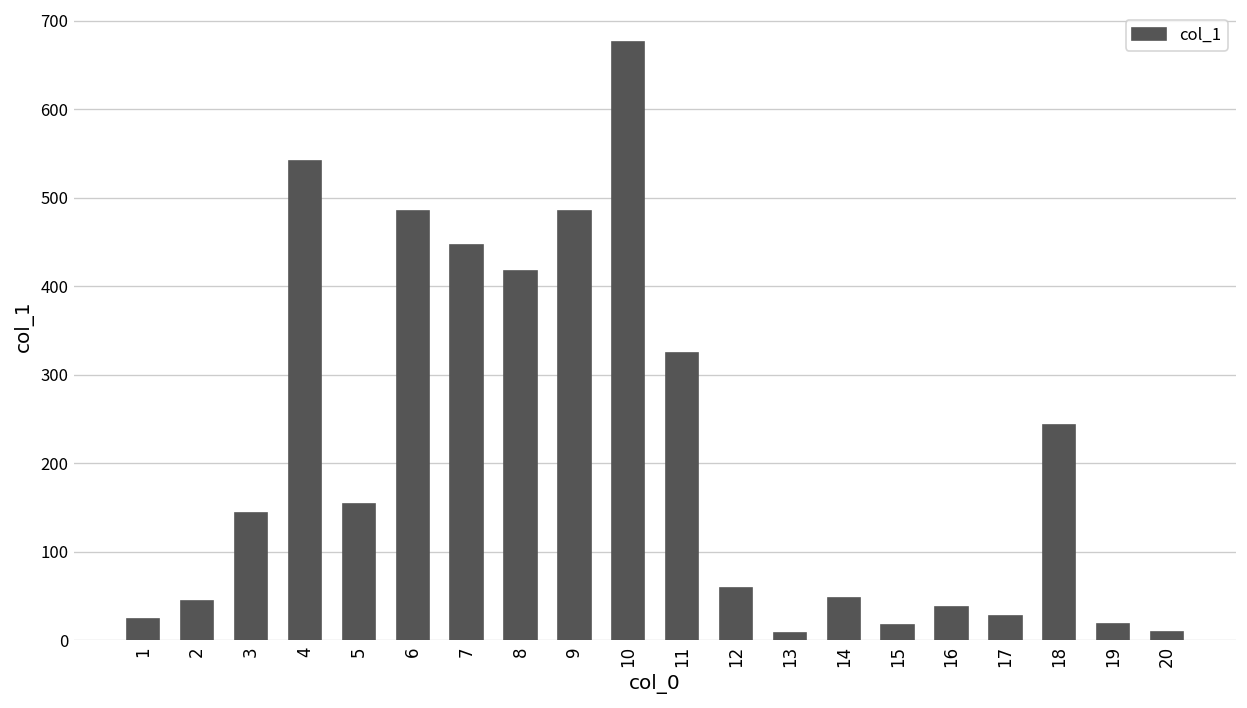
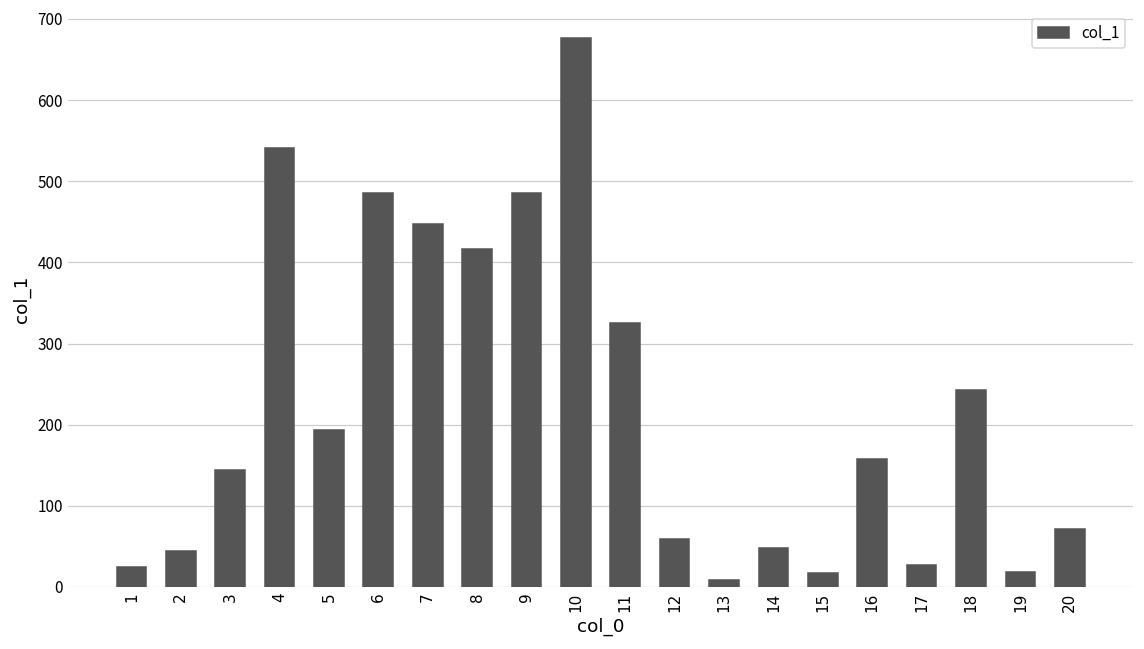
5: 150 -> 190
16: 40 -> 160
20: 10 -> 70
